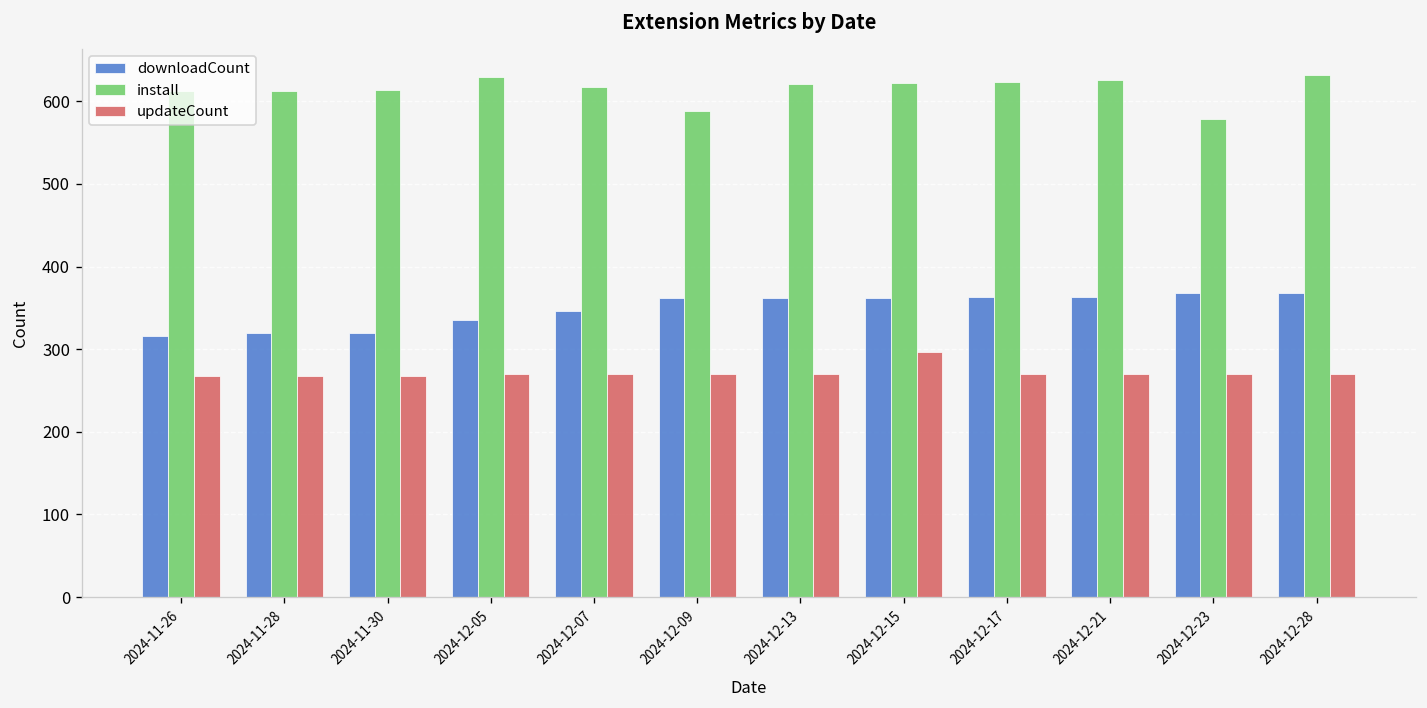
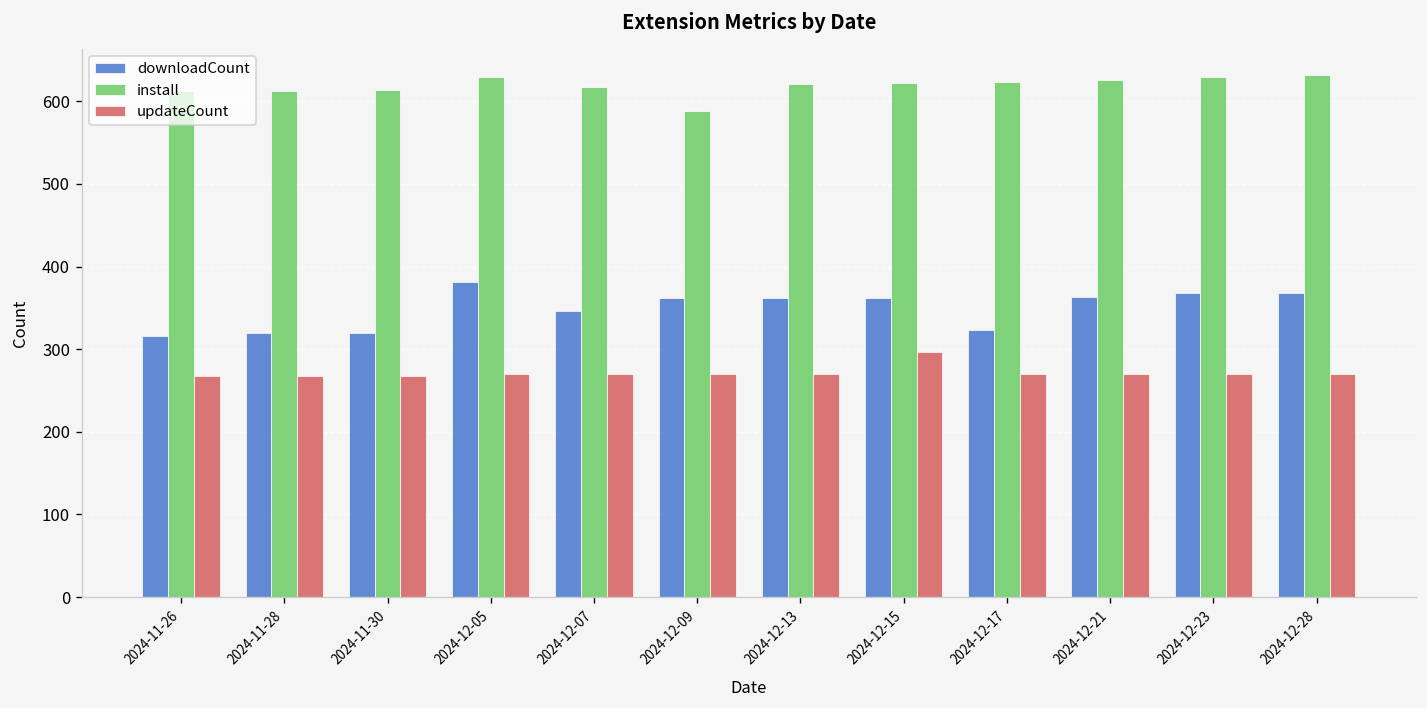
downloadCount, 2024-12-05: 340 -> 380
downloadCount, 2024-12-17: 360 -> 320
install, 2024-12-23: 580 -> 630
